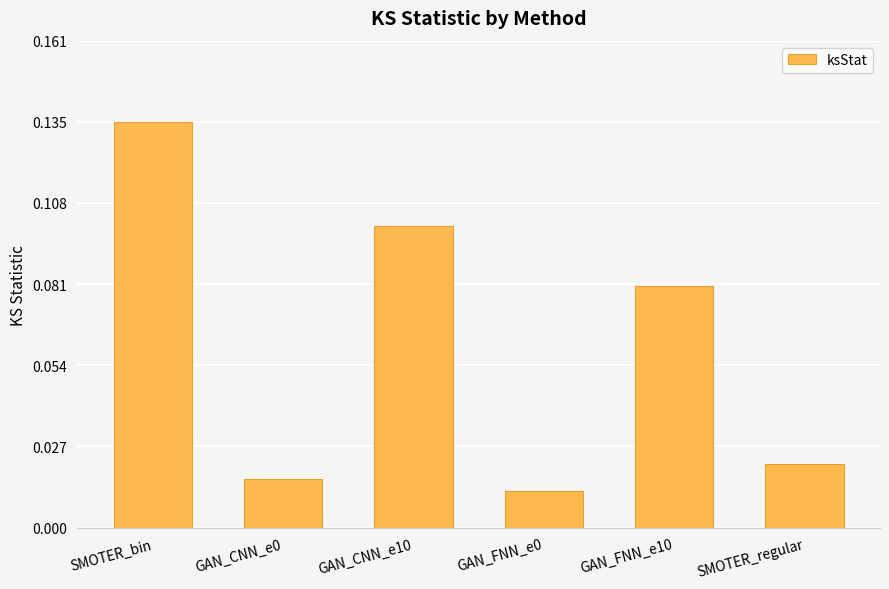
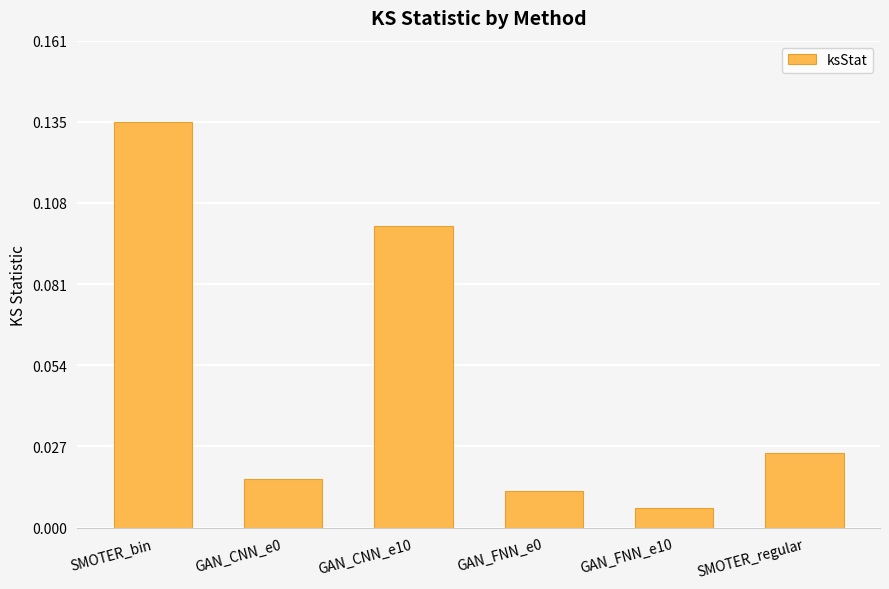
GAN_FNN_e10: 0.080 -> 0.006
SMOTER_regular: 0.021 -> 0.025
